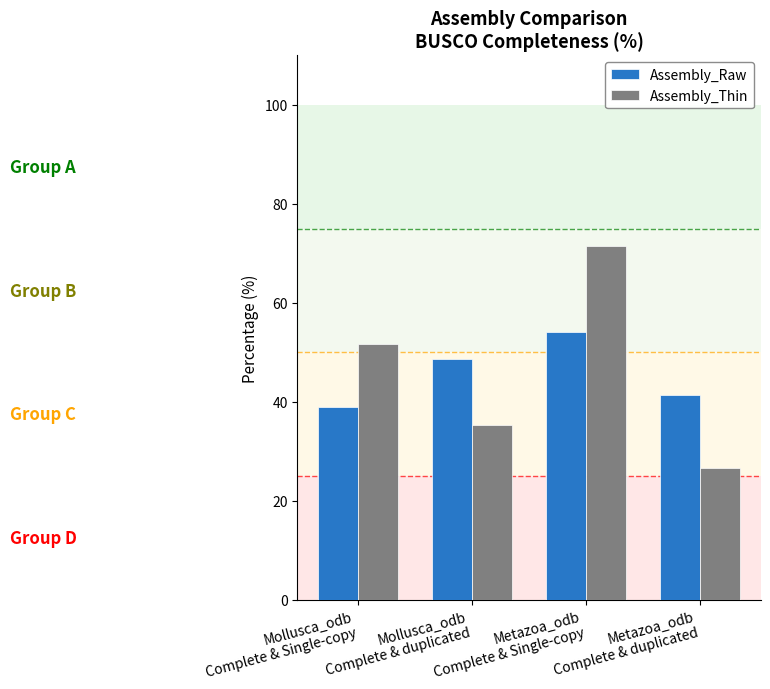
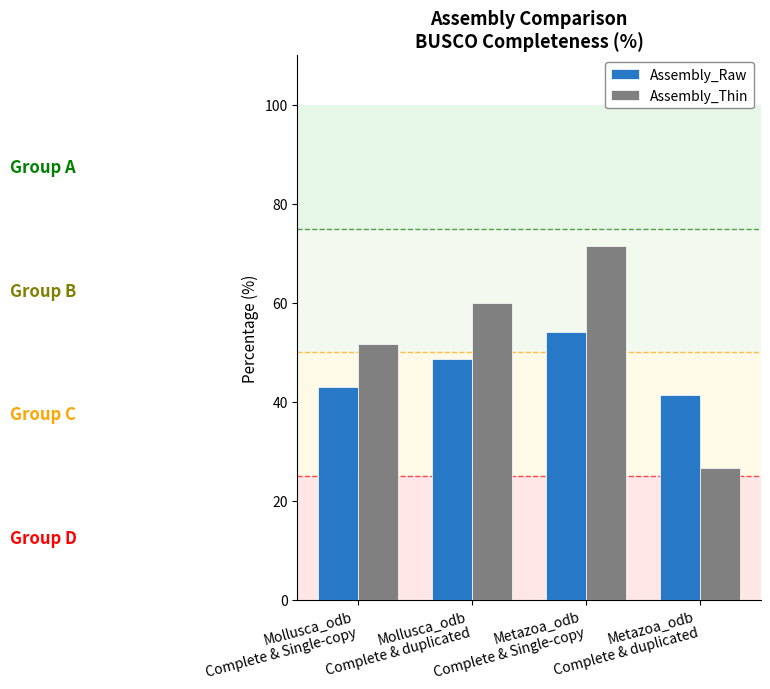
Assembly_Raw, Mollusca_odb Complete & Single-copy: 39 -> 43
Assembly_Thin, Mollusca_odb Complete & duplicated: 35 -> 60
